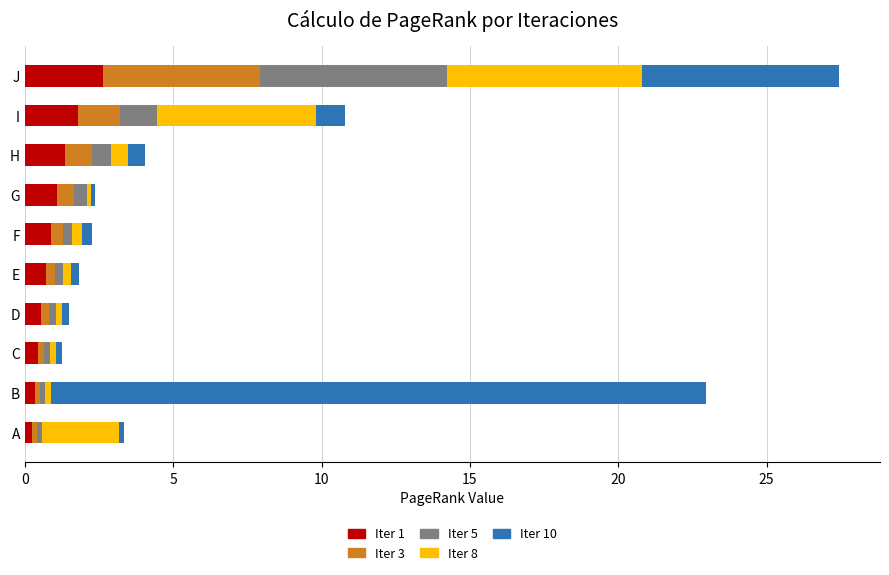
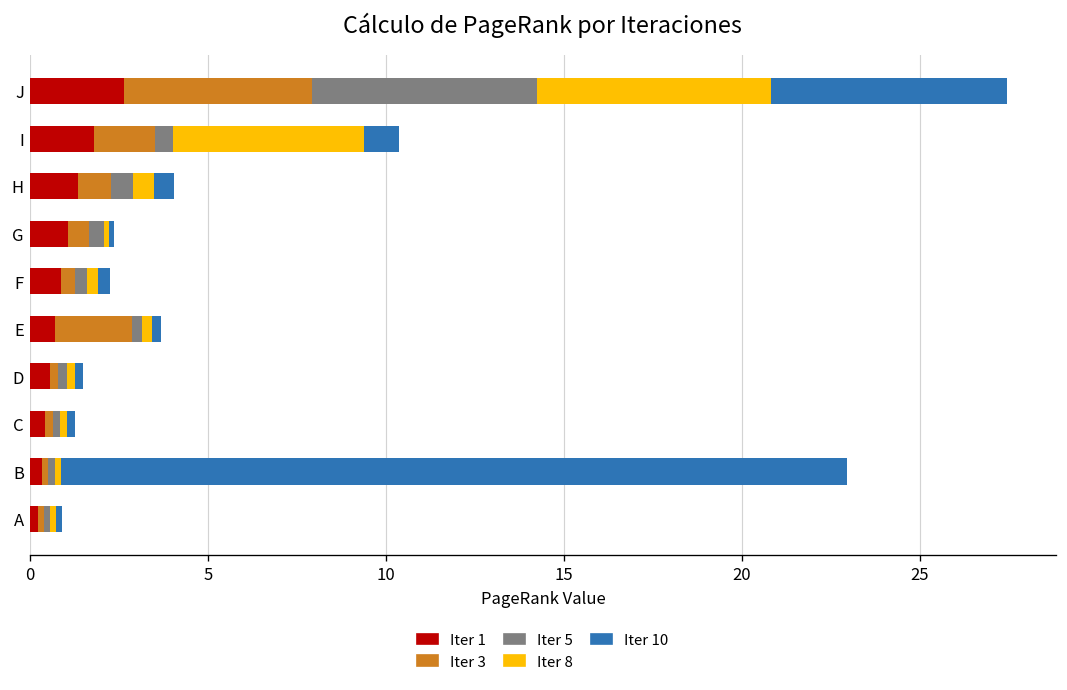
Iter 3, I: 1.4 -> 1.7
Iter 5, I: 1.3 -> 0.5
Iter 3, E: 0.3 -> 2.2
Iter 8, A: 2.6 -> 0.2
